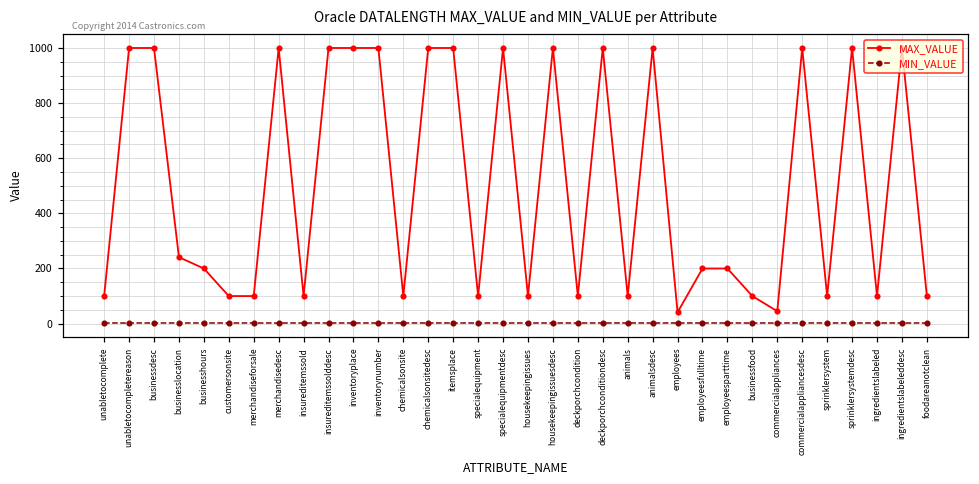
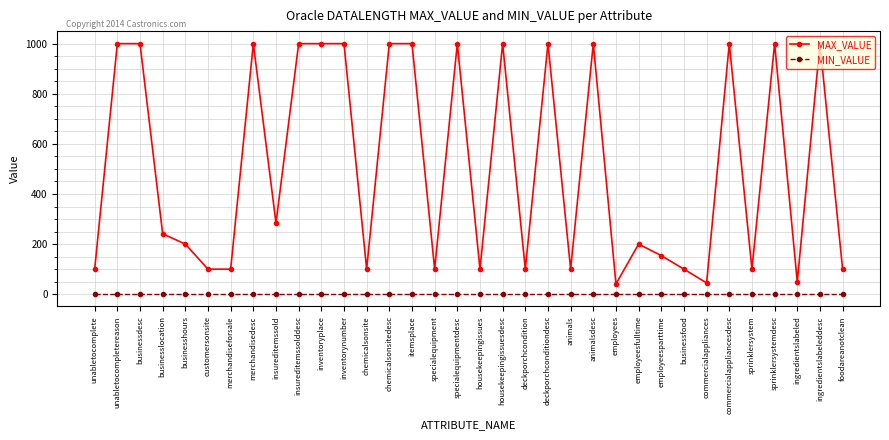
MAX_VALUE, insureditemssold: 100 -> 280
MAX_VALUE, employeesparttime: 200 -> 150
MAX_VALUE, ingredientslabeled: 100 -> 50
